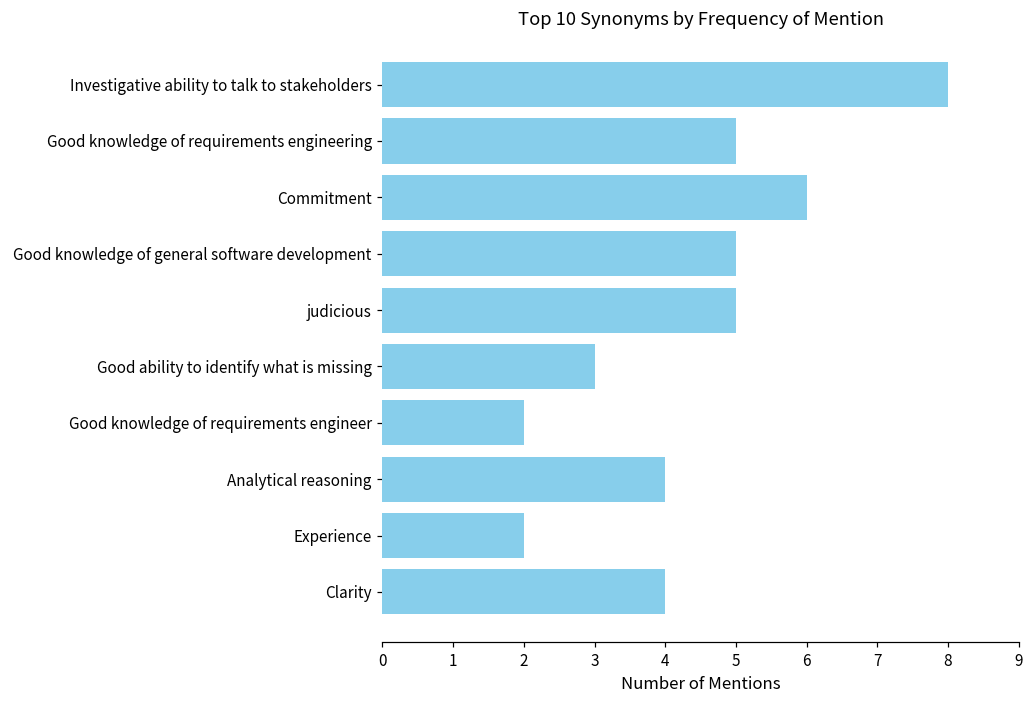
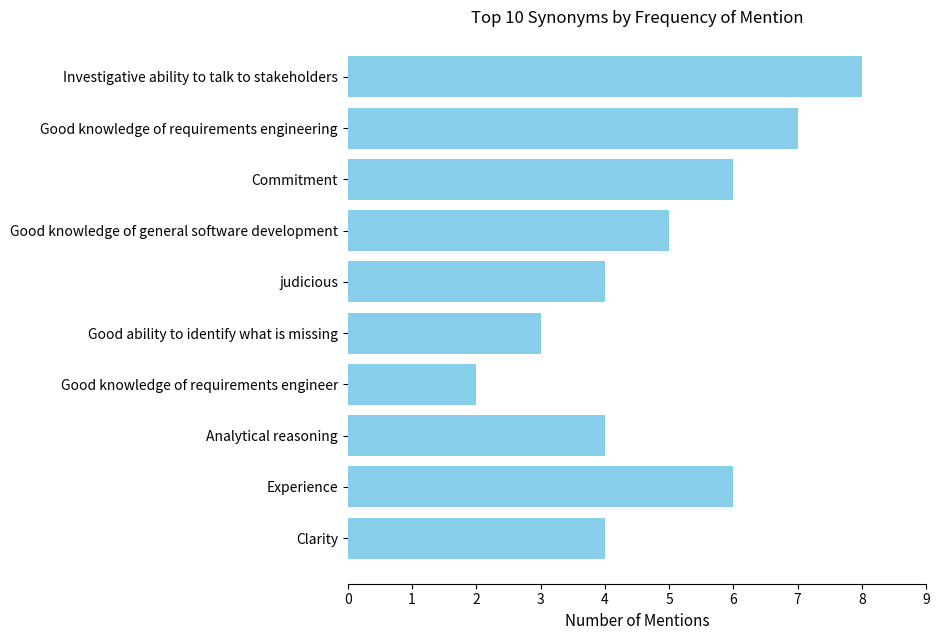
Good knowledge of requirements engineering: 5 -> 7
judicious: 5 -> 4
Experience: 2 -> 6
